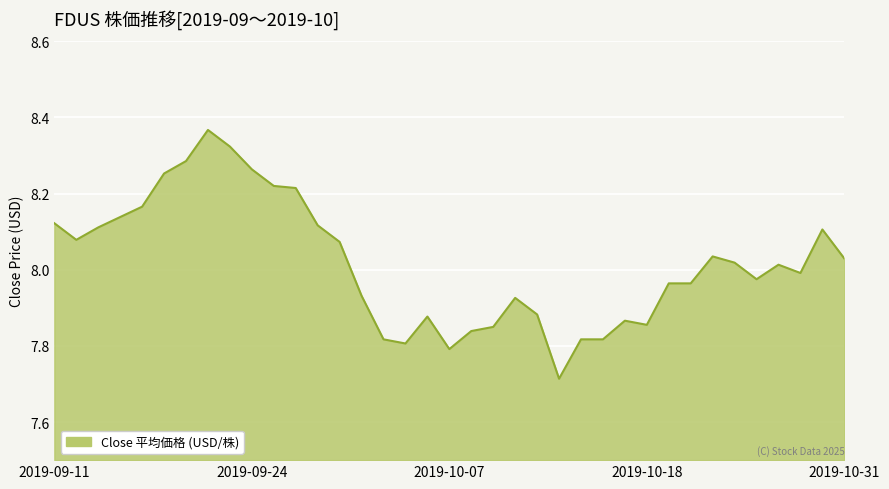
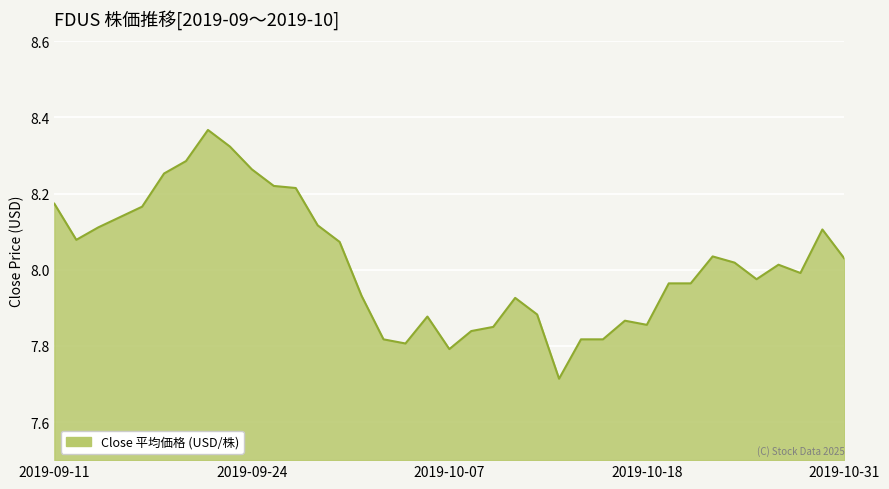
2019-09-11: 8.12 -> 8.17
